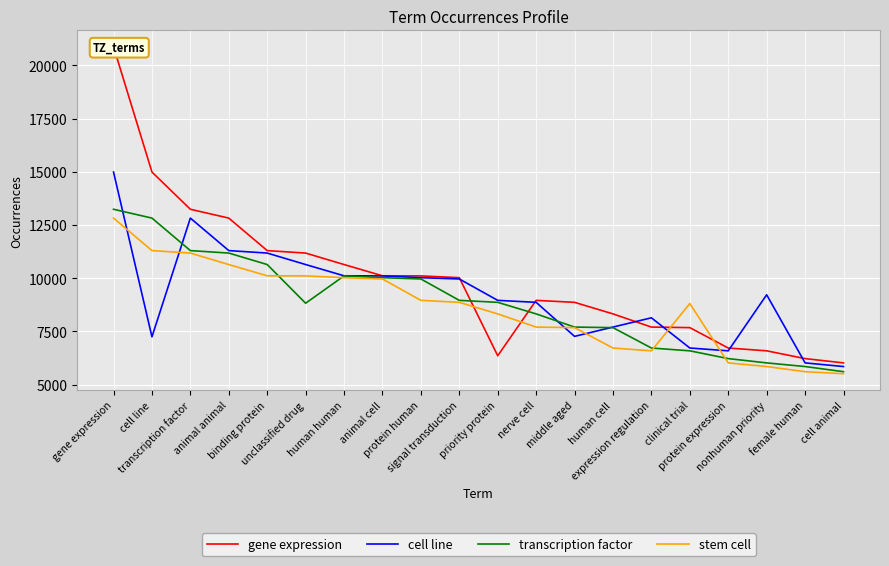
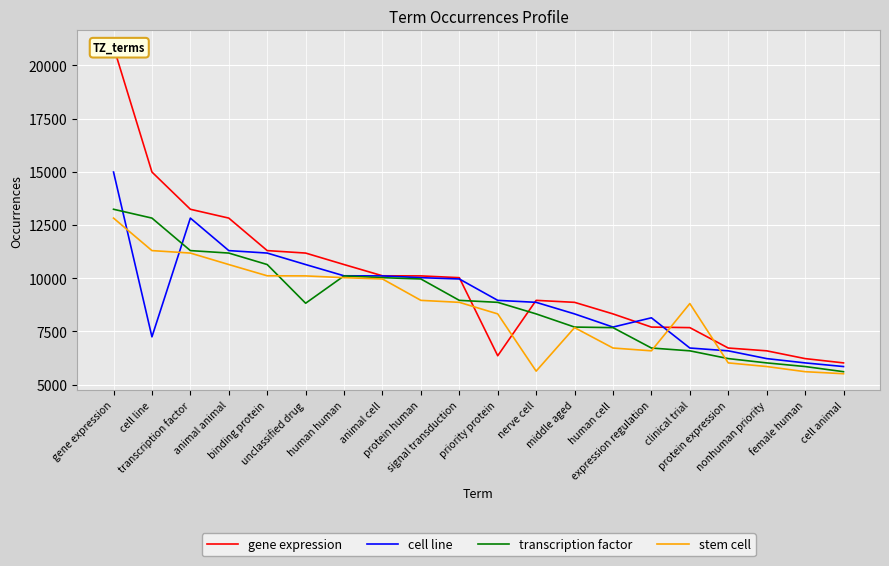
stem cell, nerve cell: 7700 -> 5600
cell line, middle aged: 7300 -> 8300
cell line, nonhuman priority: 9200 -> 6200
